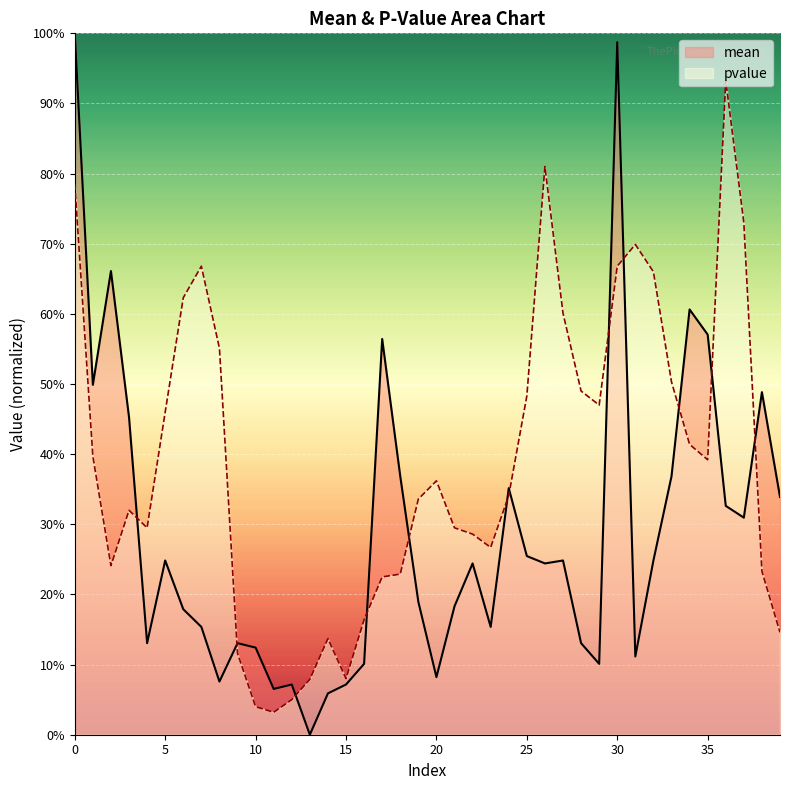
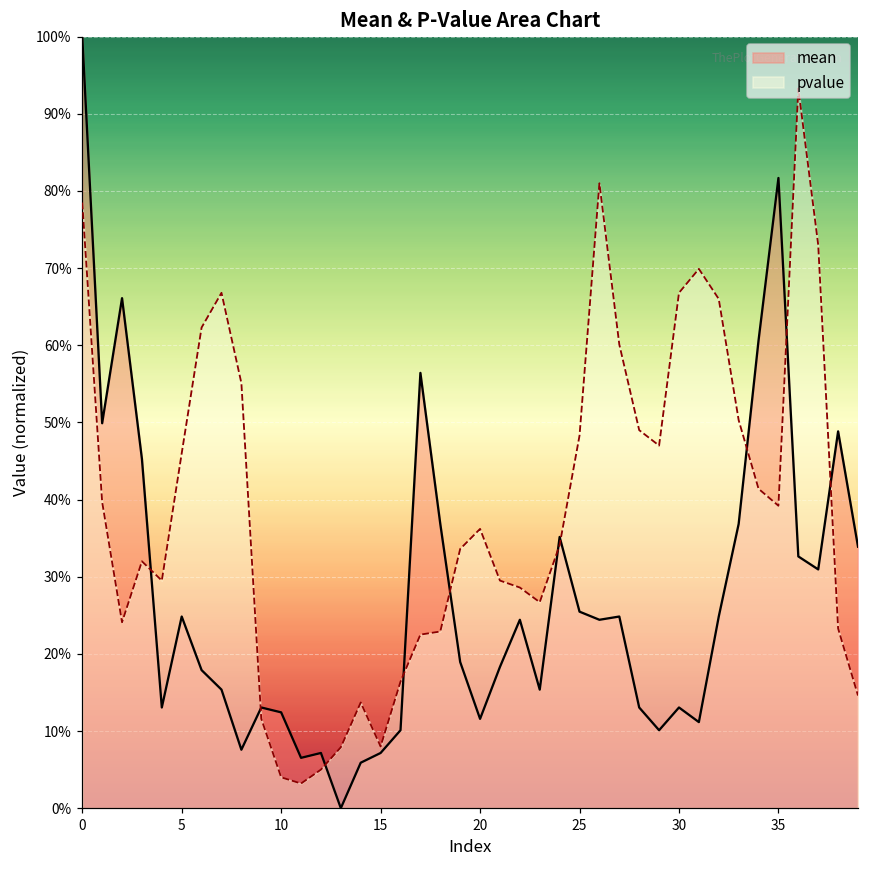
mean, 20: 8% -> 12%
mean, 30: 99% -> 13%
mean, 35: 57% -> 82%
